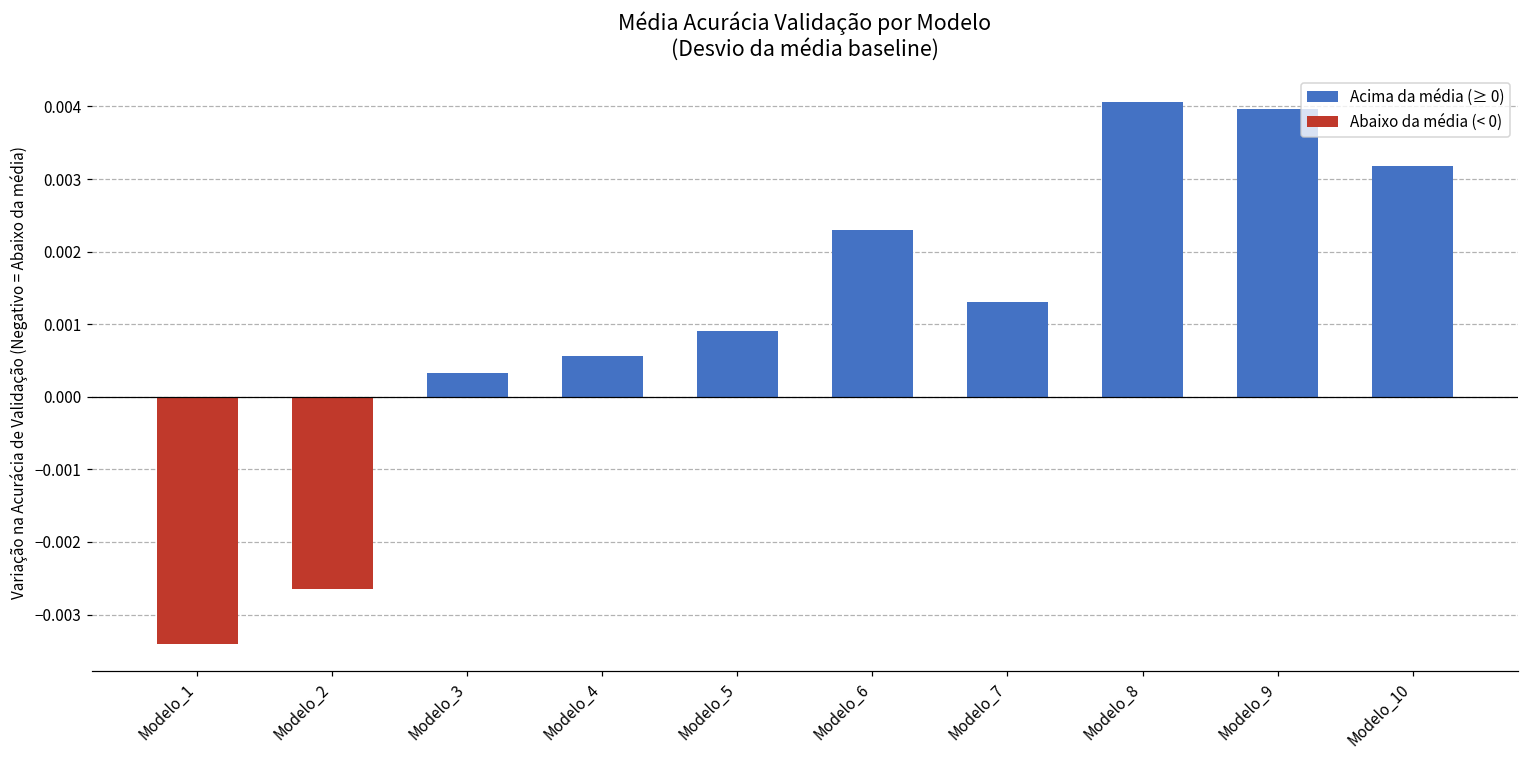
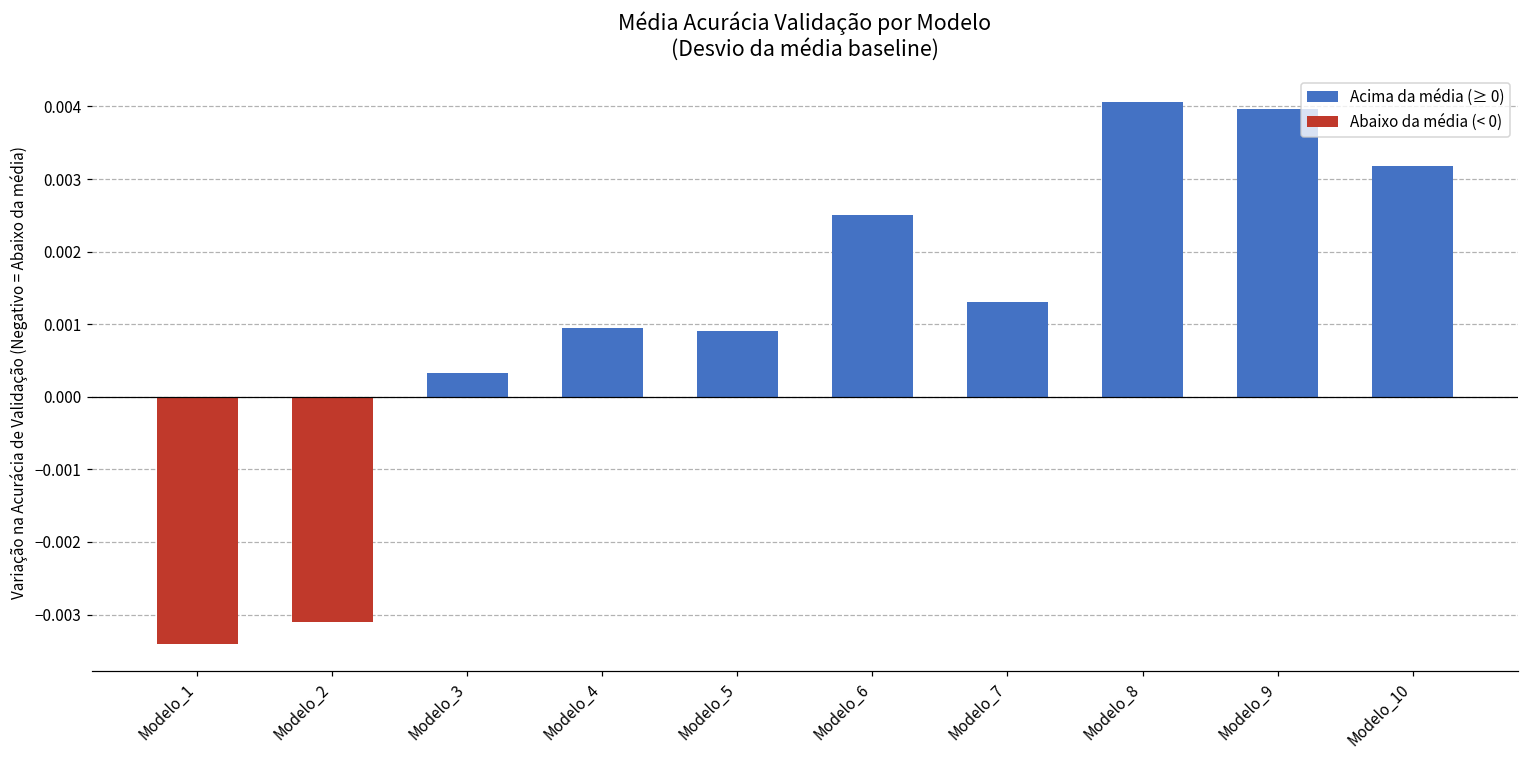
Modelo_2: -0.0026 -> -0.0031
Modelo_4: 0.0006 -> 0.0010
Modelo_6: 0.0023 -> 0.0025
